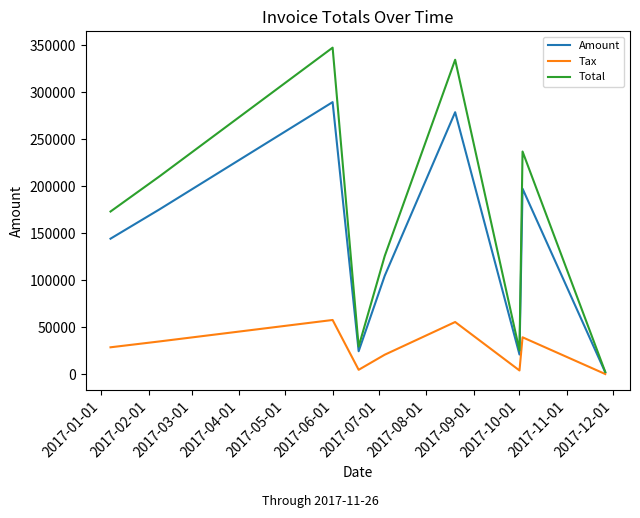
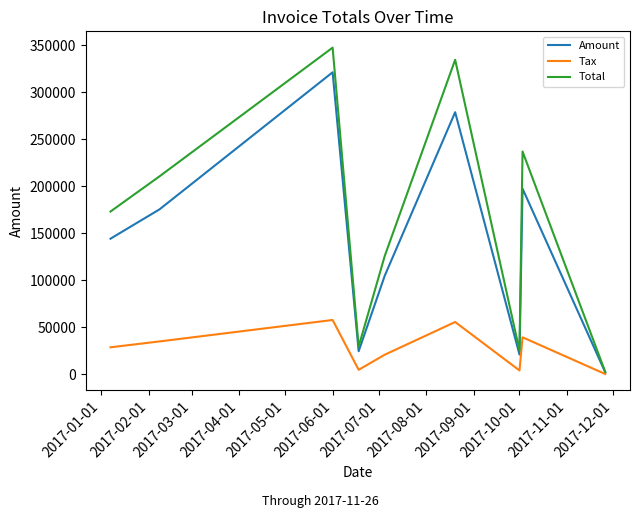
Amount, 2017-06-01: 290000 -> 320000
